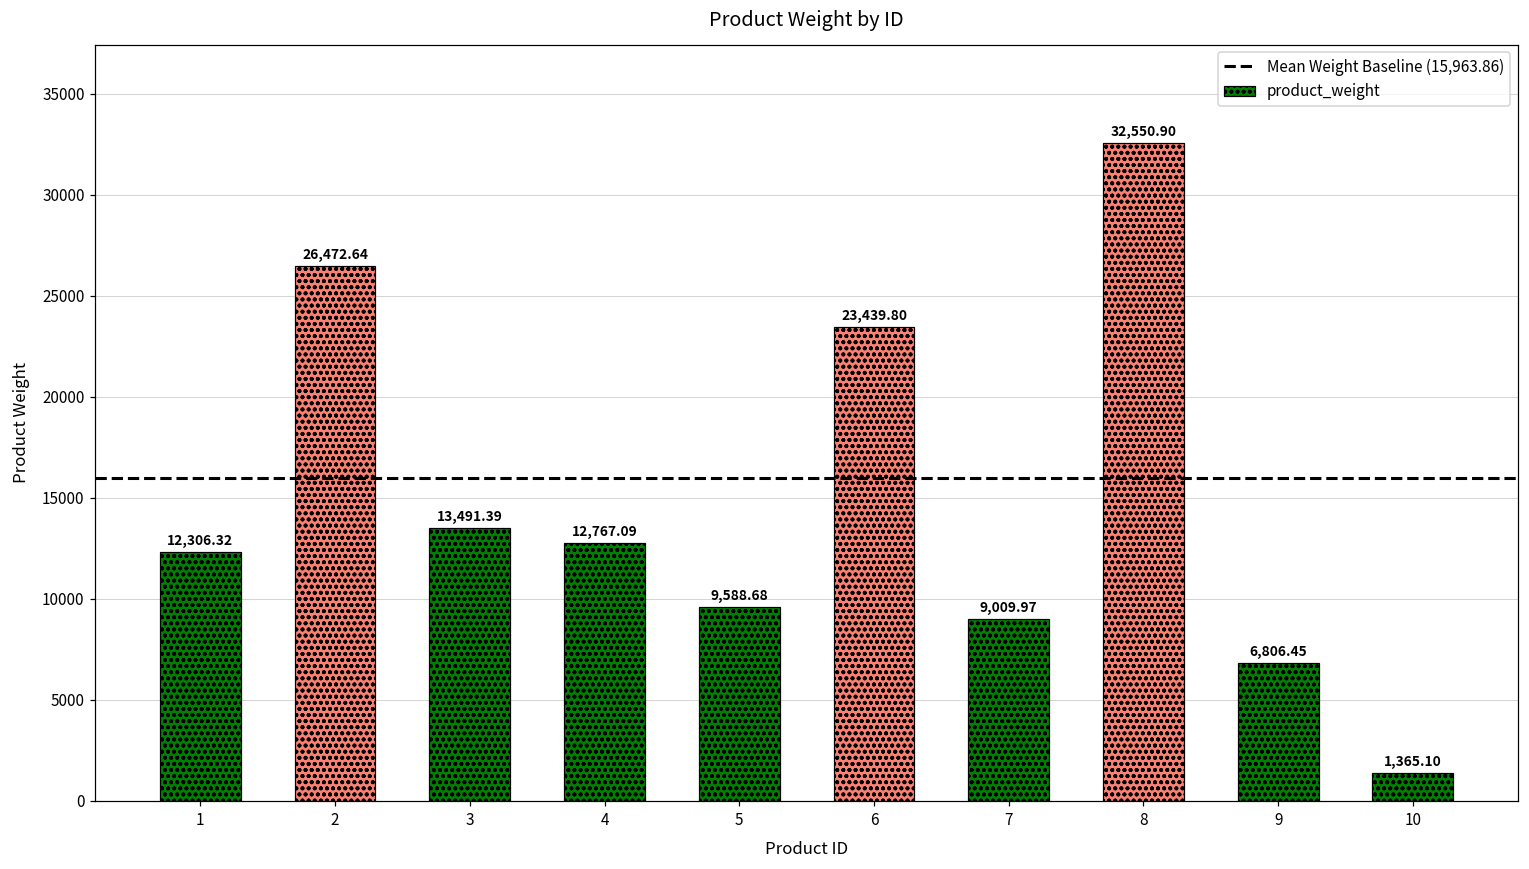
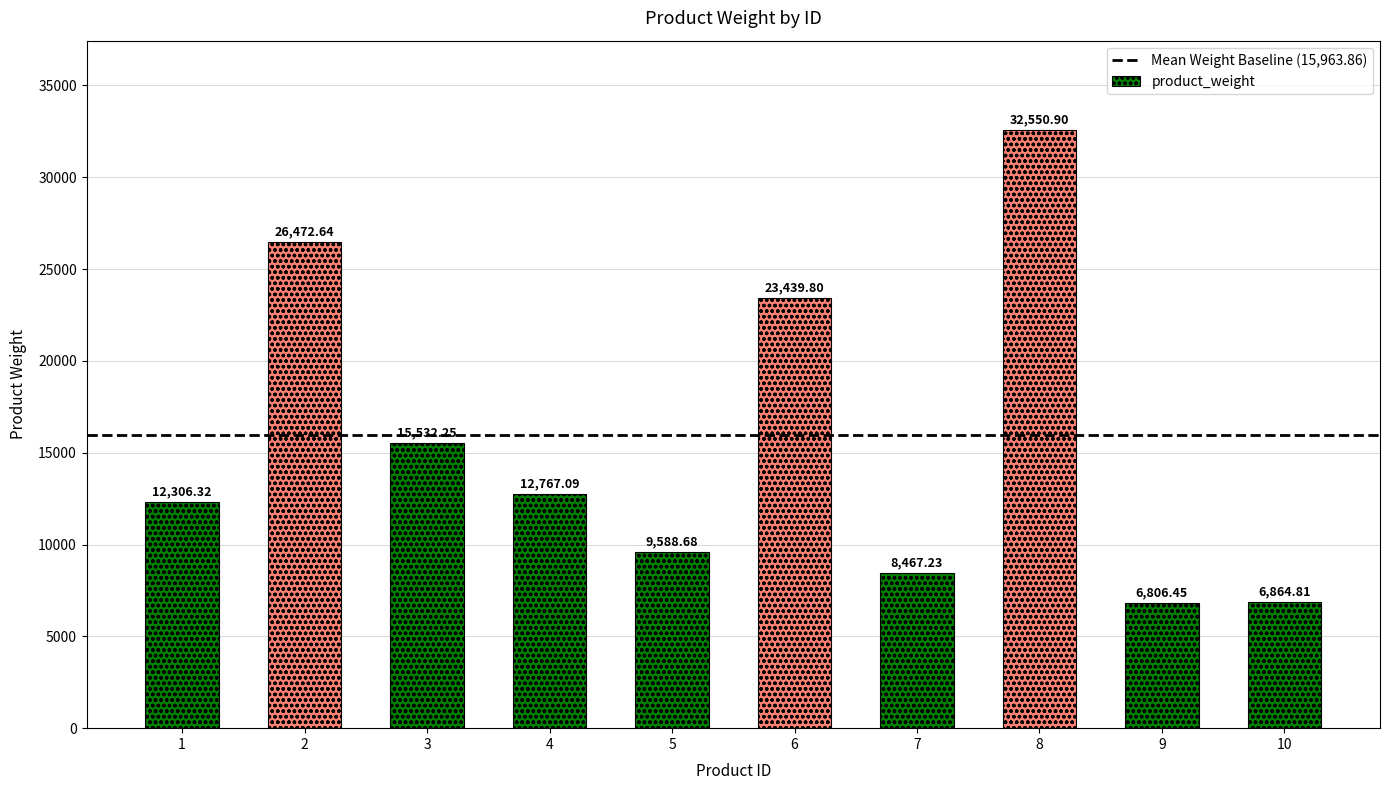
3: 13,491.39 -> 15,532.25
7: 9,009.97 -> 8,467.23
10: 1,365.10 -> 6,864.81
